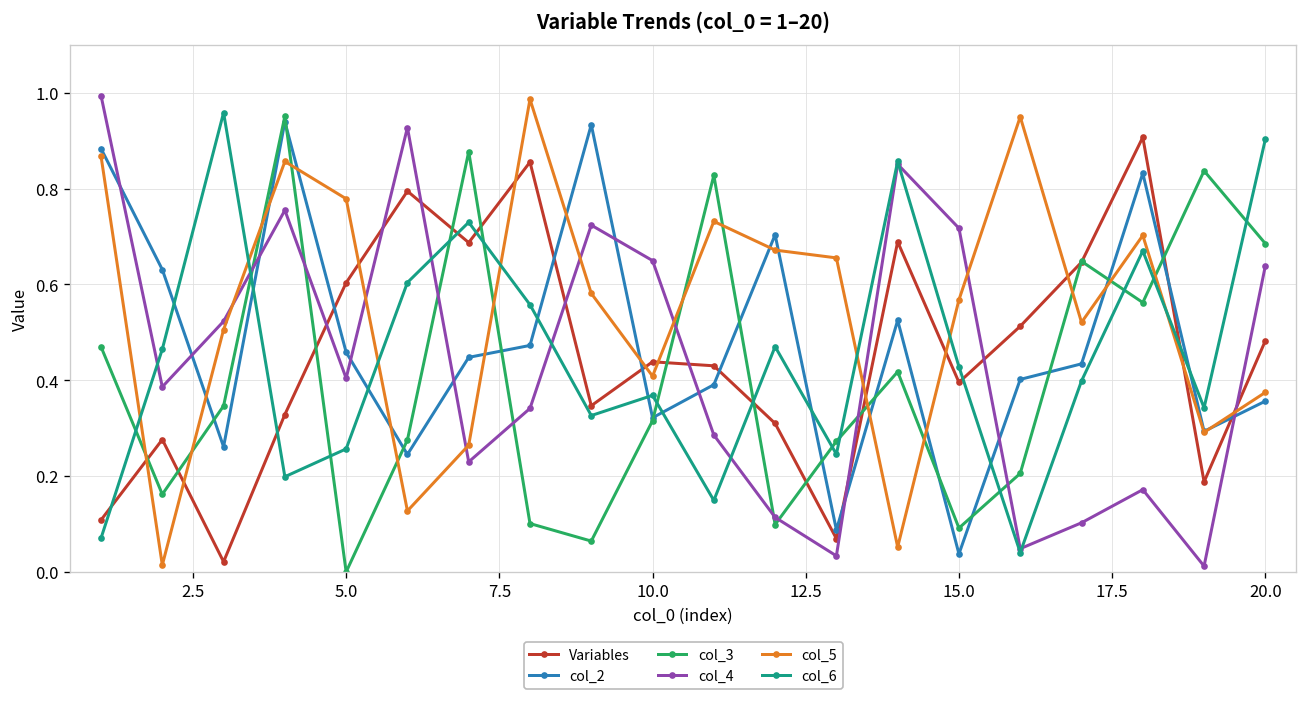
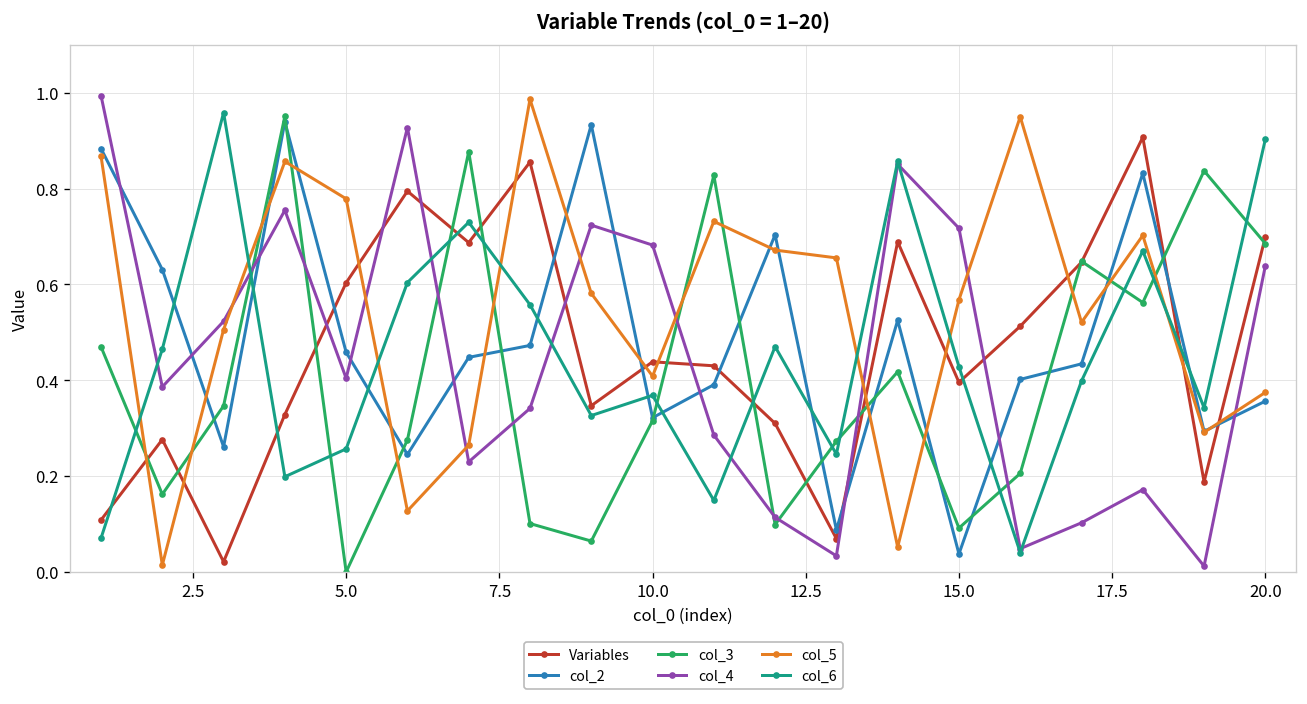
col_4, 10.0: 0.65 -> 0.68
Variables, 20.0: 0.48 -> 0.70
